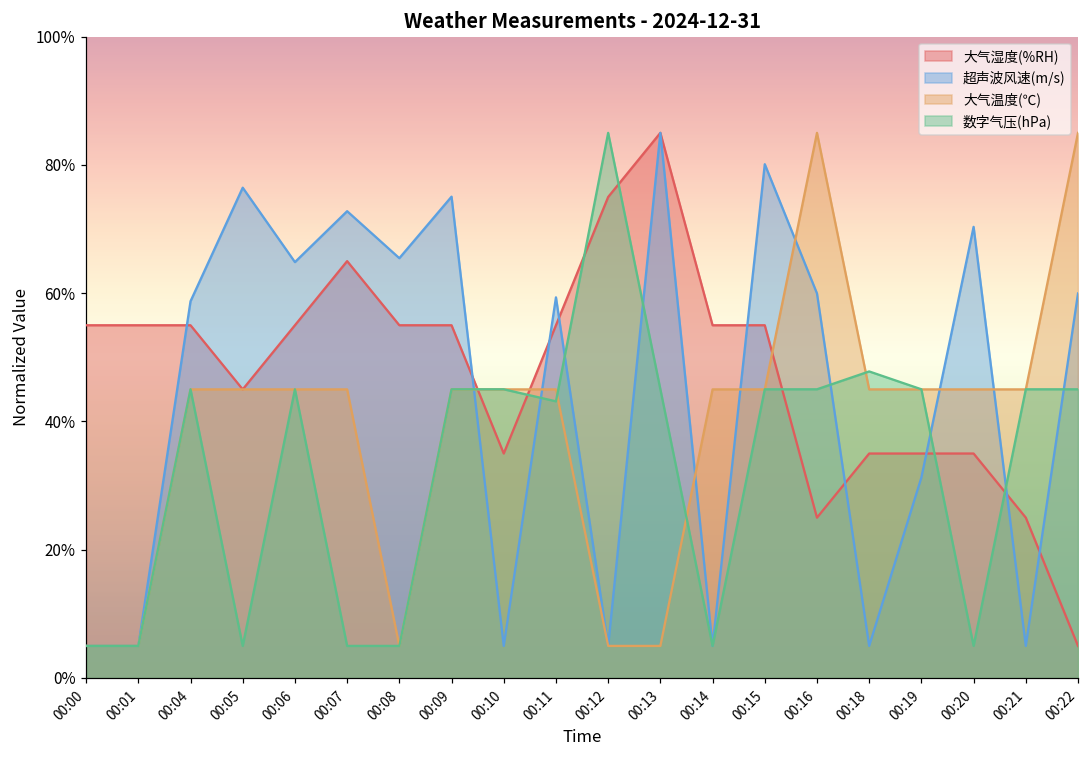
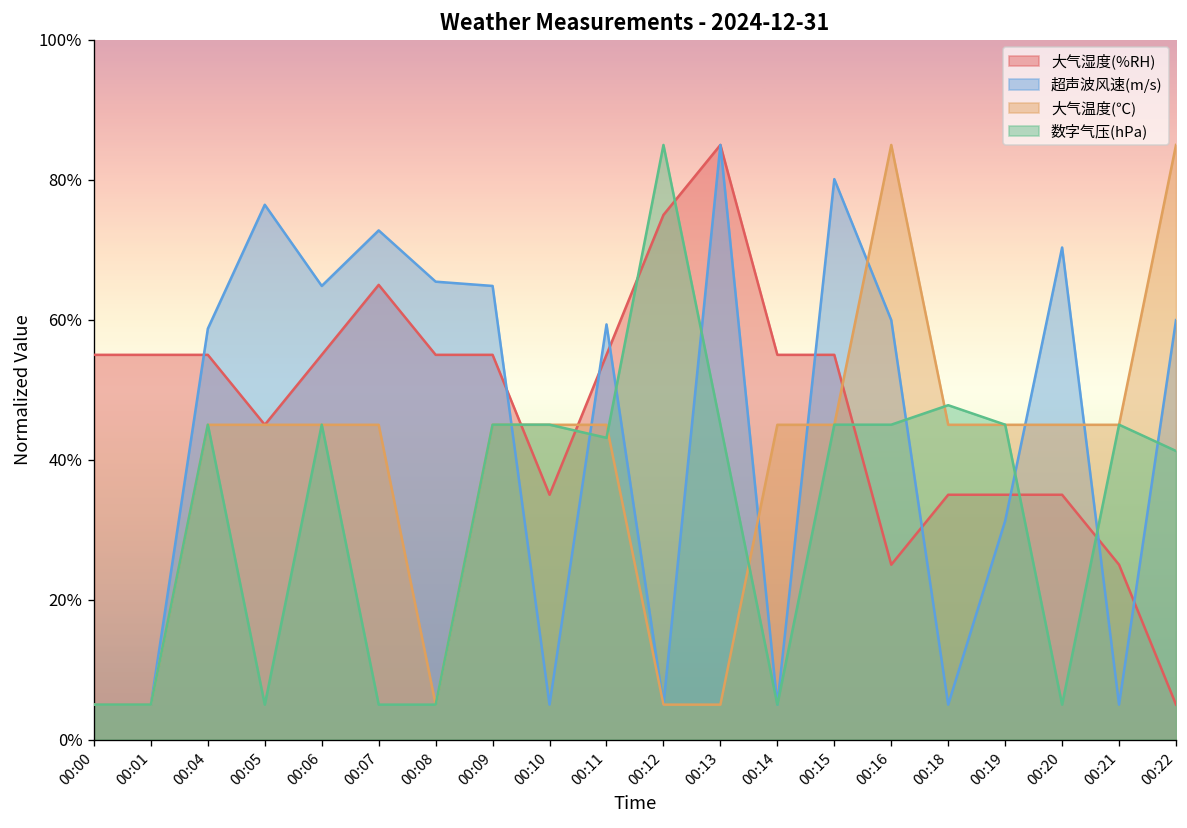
超声波风速(m/s), 00:09: 75% -> 65%
数字气压(hPa), 00:22: 45% -> 41%
